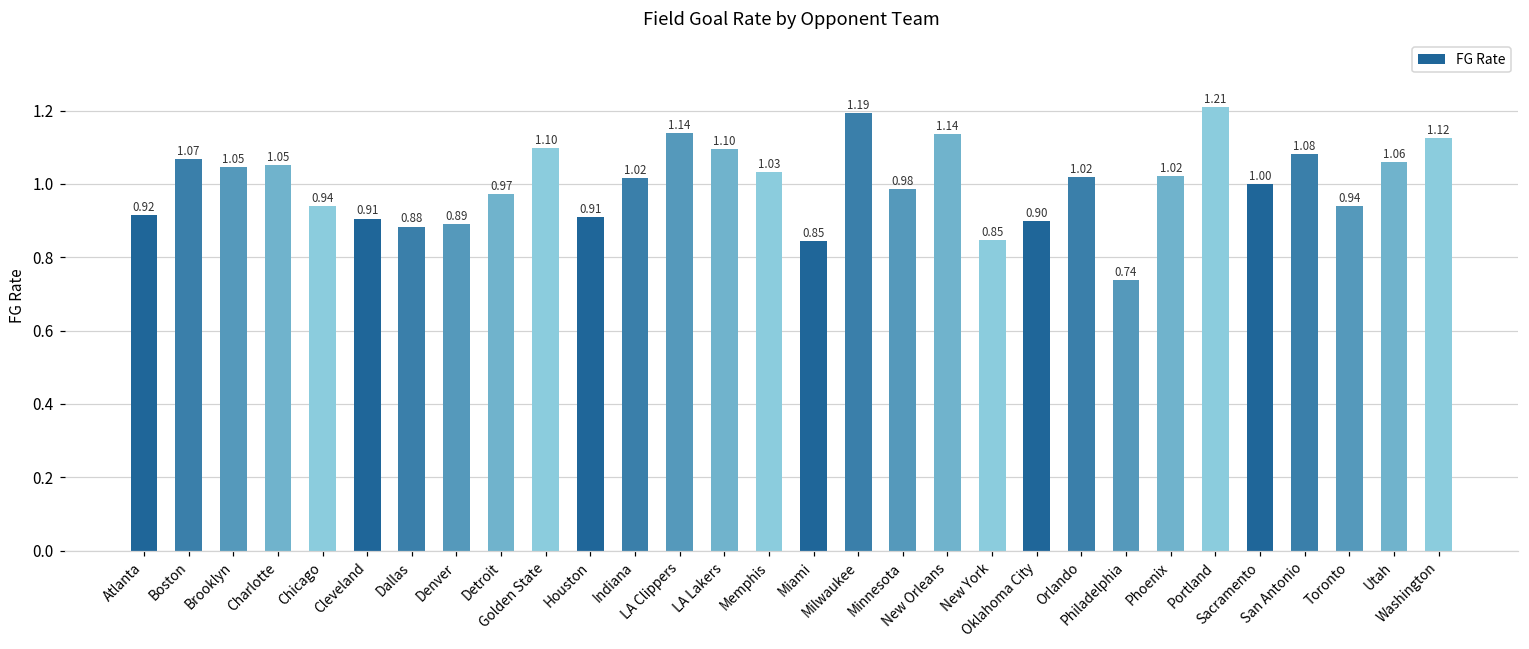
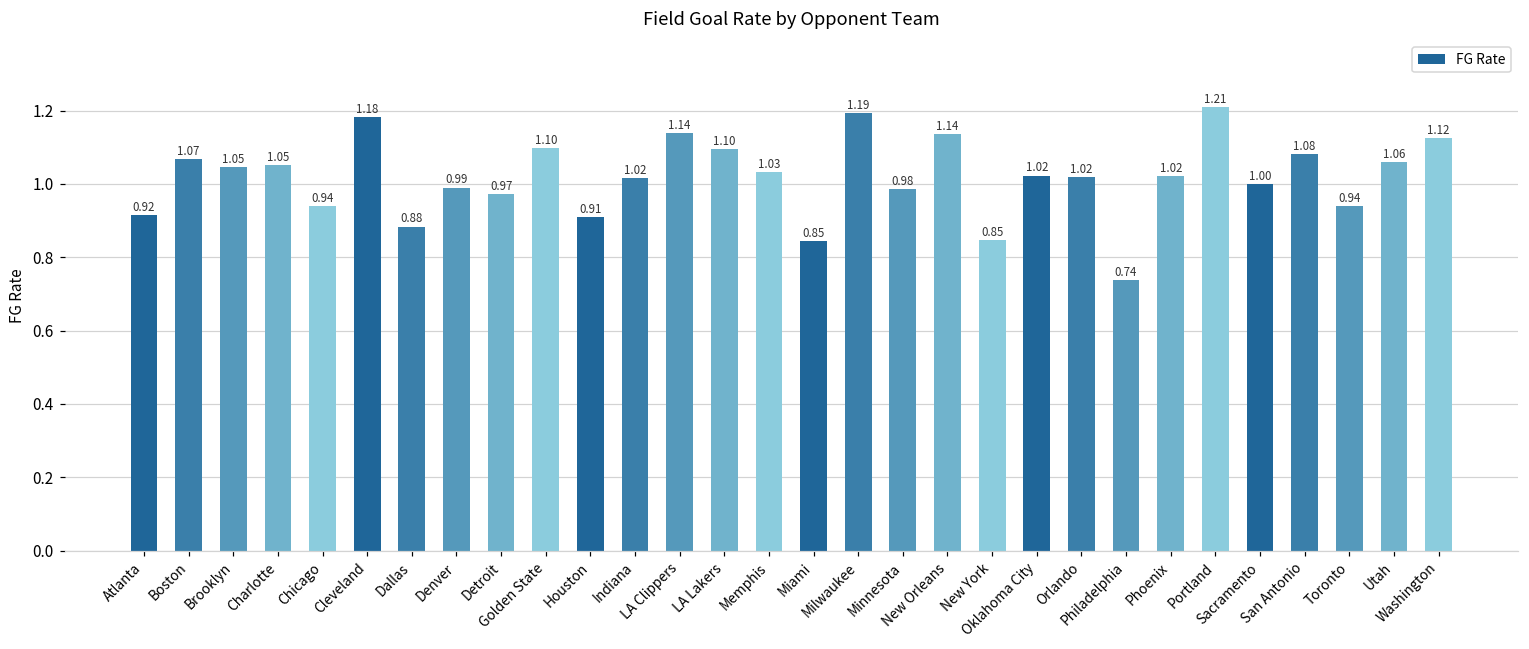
Cleveland: 0.91 -> 1.18
Denver: 0.89 -> 0.99
Oklahoma City: 0.90 -> 1.02
